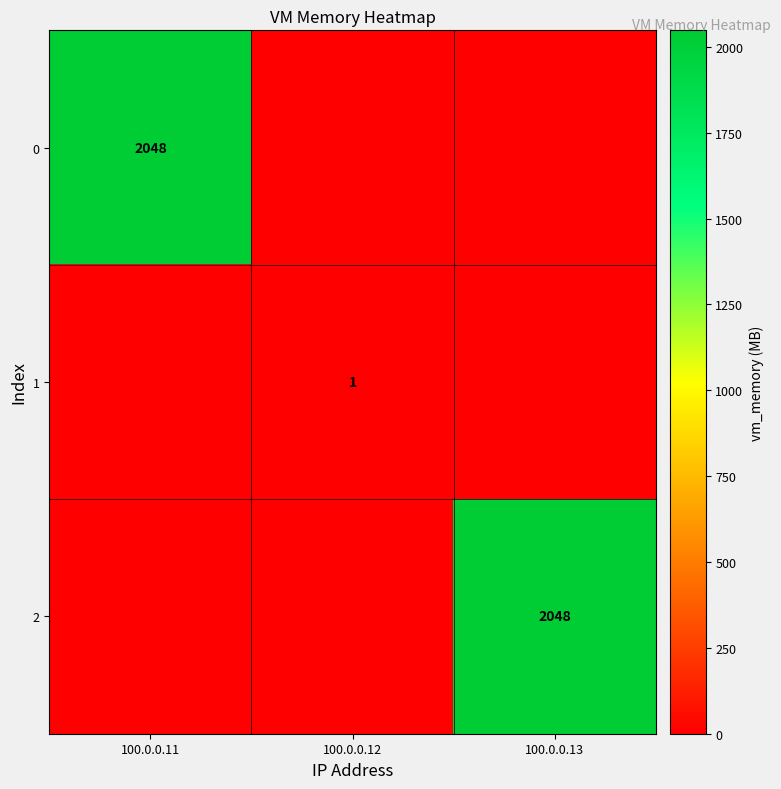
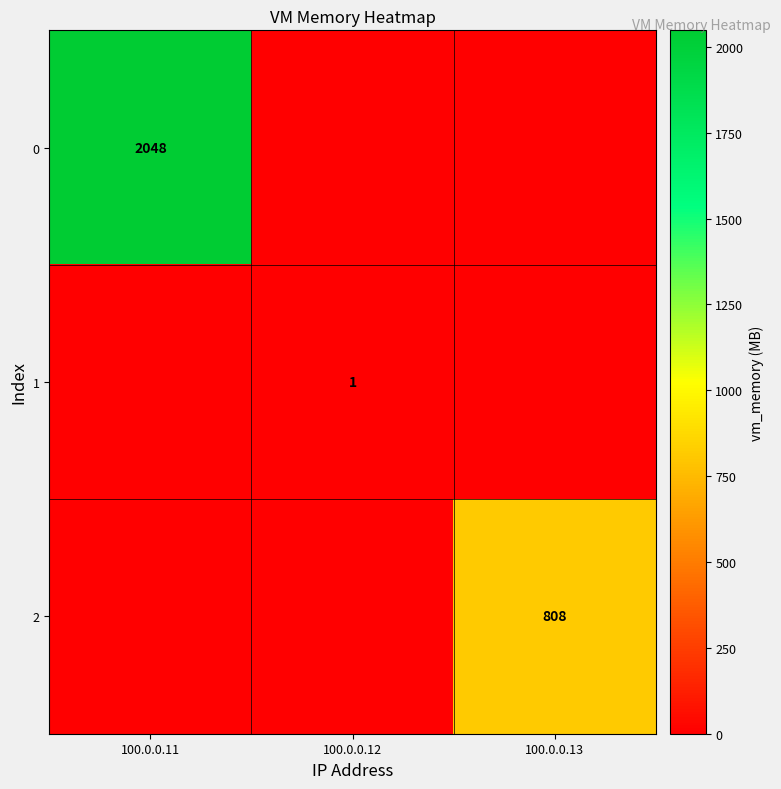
2, 100.0.0.13: 2048 -> 808
